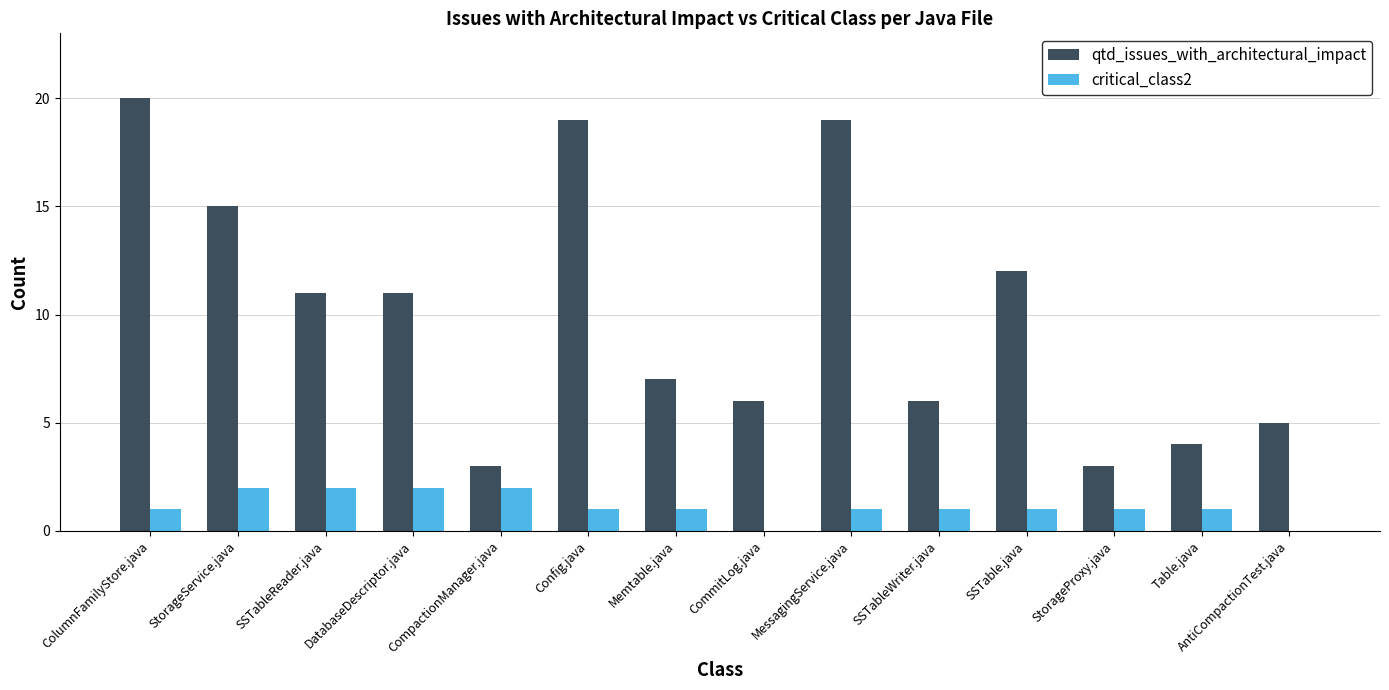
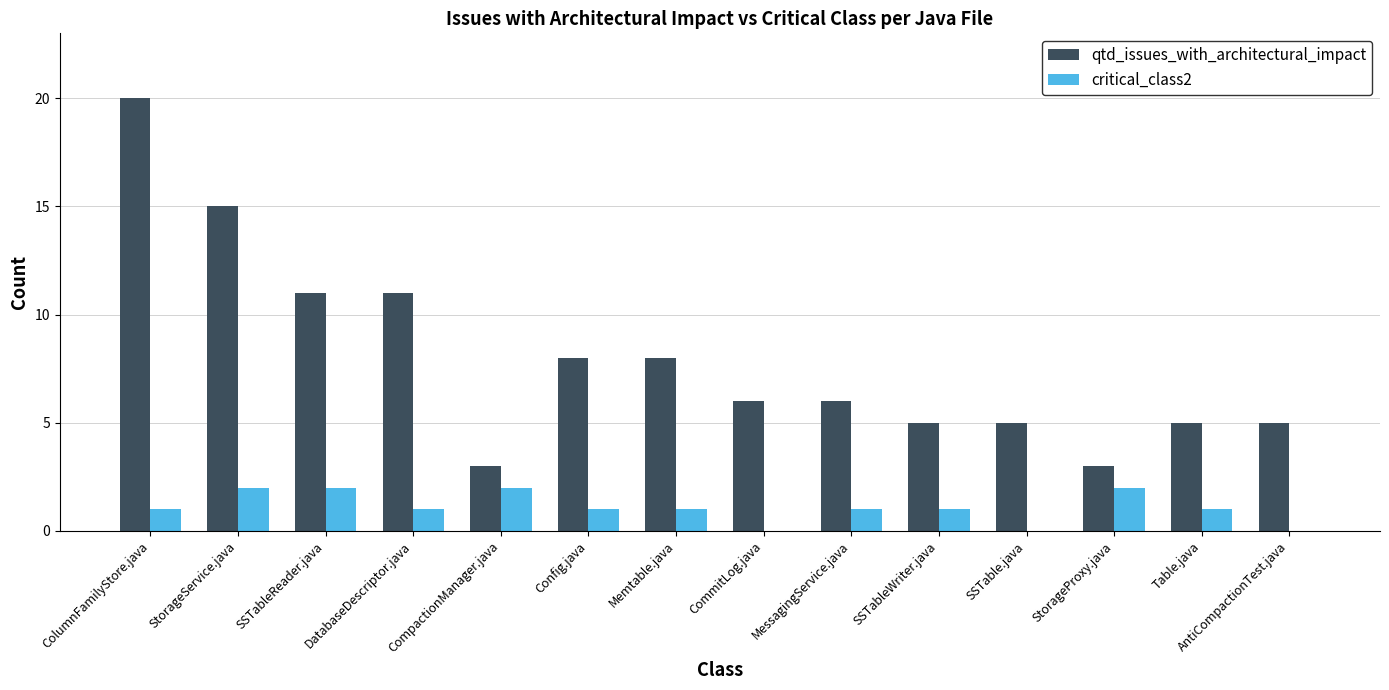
critical_class2, DatabaseDescriptor.java: 2 -> 1
qtd_issues_with_architectural_impact, Config.java: 19 -> 8
qtd_issues_with_architectural_impact, Memtable.java: 7 -> 8
qtd_issues_with_architectural_impact, MessagingService.java: 19 -> 6
qtd_issues_with_architectural_impact, SSTableWriter.java: 6 -> 5
qtd_issues_with_architectural_impact, SSTable.java: 12 -> 5
critical_class2, SSTable.java: 1 -> 0
critical_class2, StorageProxy.java: 1 -> 2
qtd_issues_with_architectural_impact, Table.java: 4 -> 5
